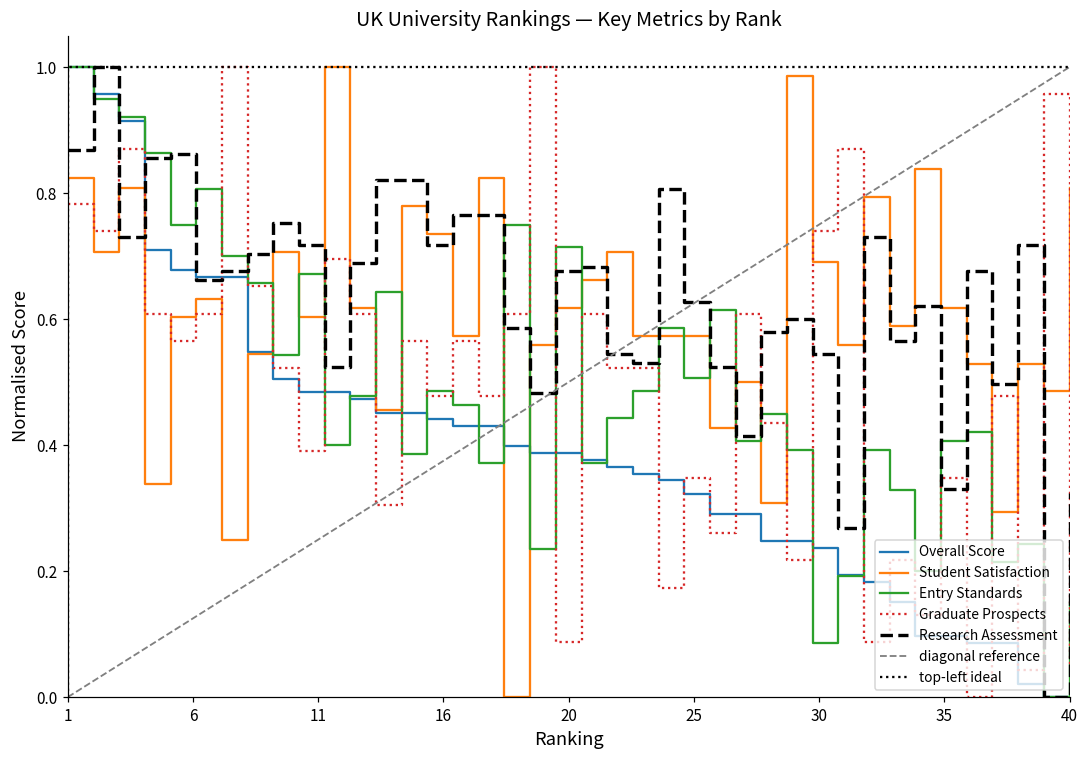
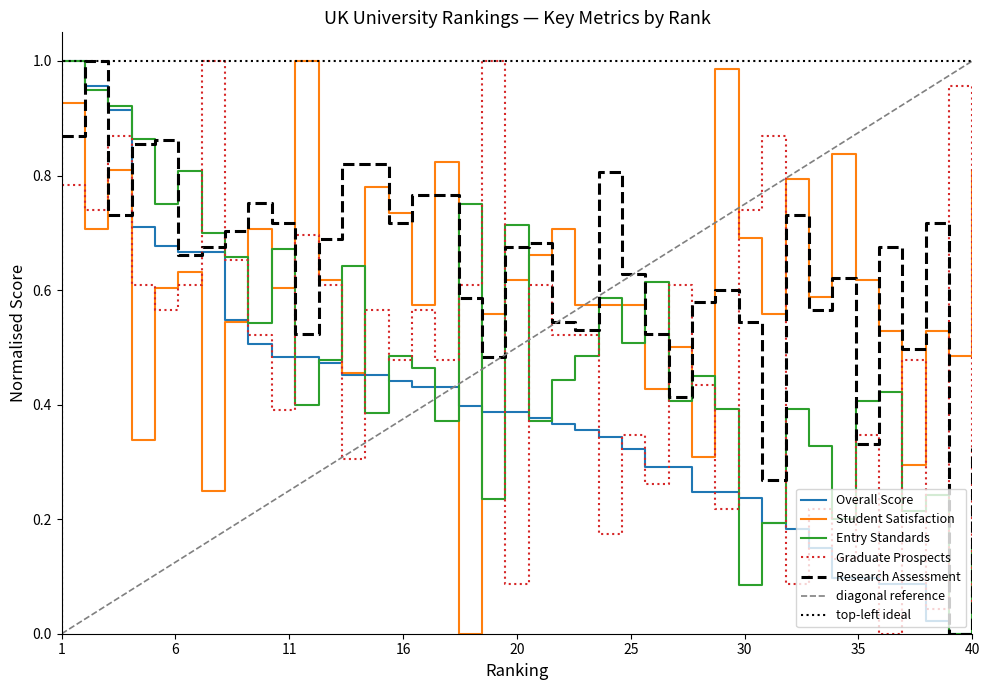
Student Satisfaction, 1: 0.82 -> 0.93
